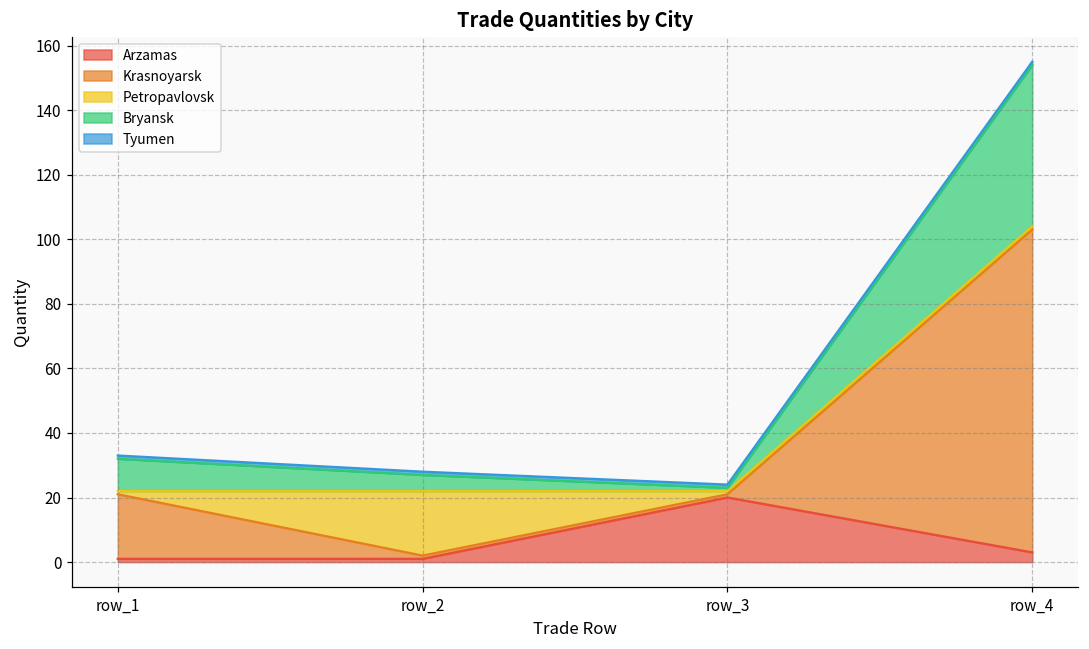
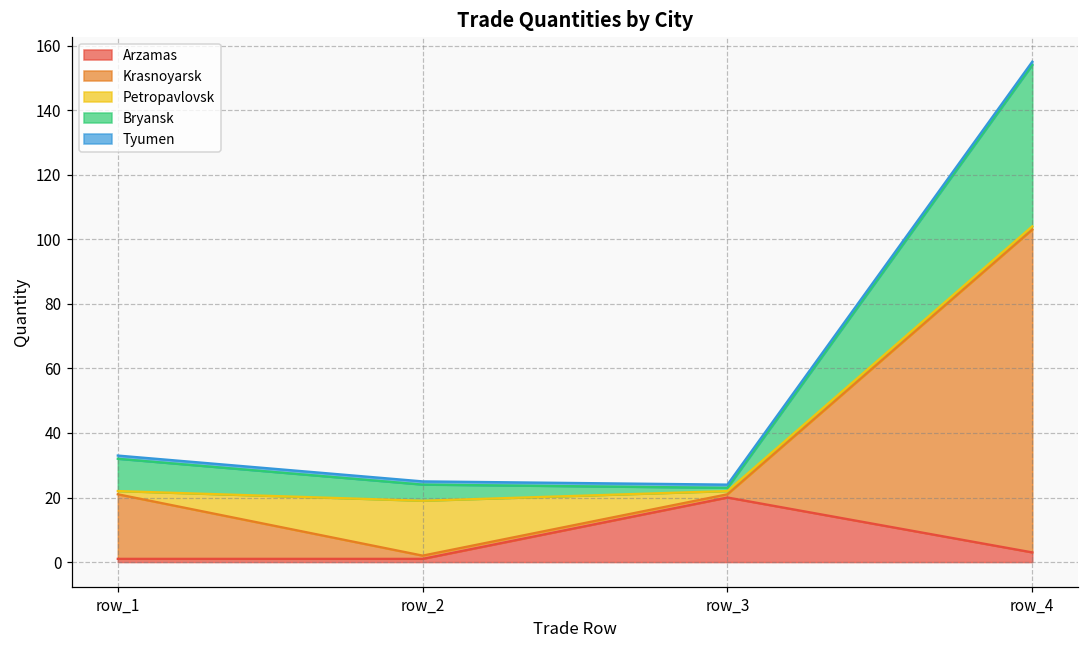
Petropavlovsk, row_2: 20 -> 17
